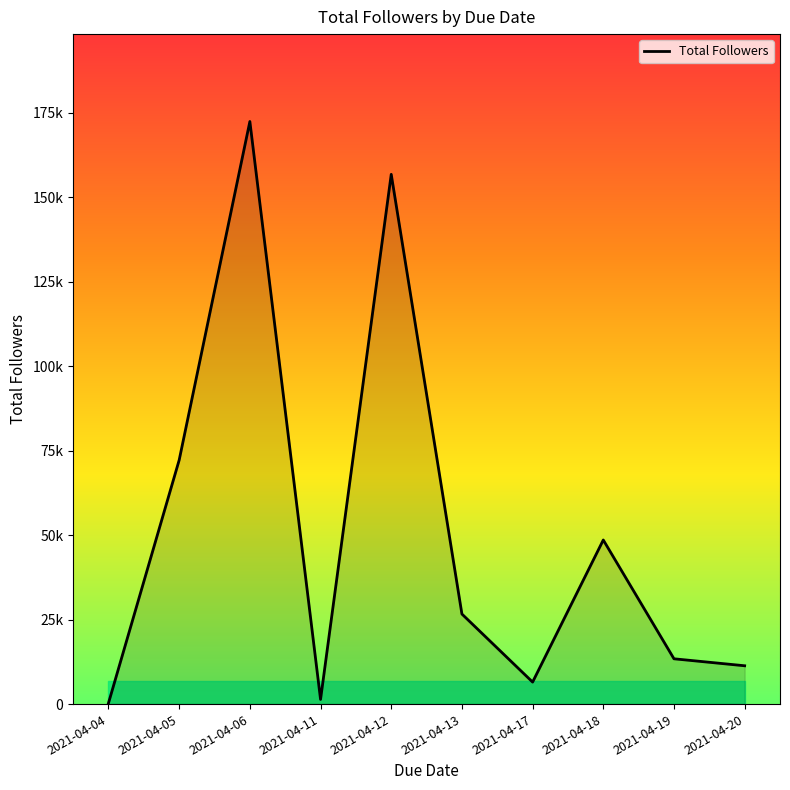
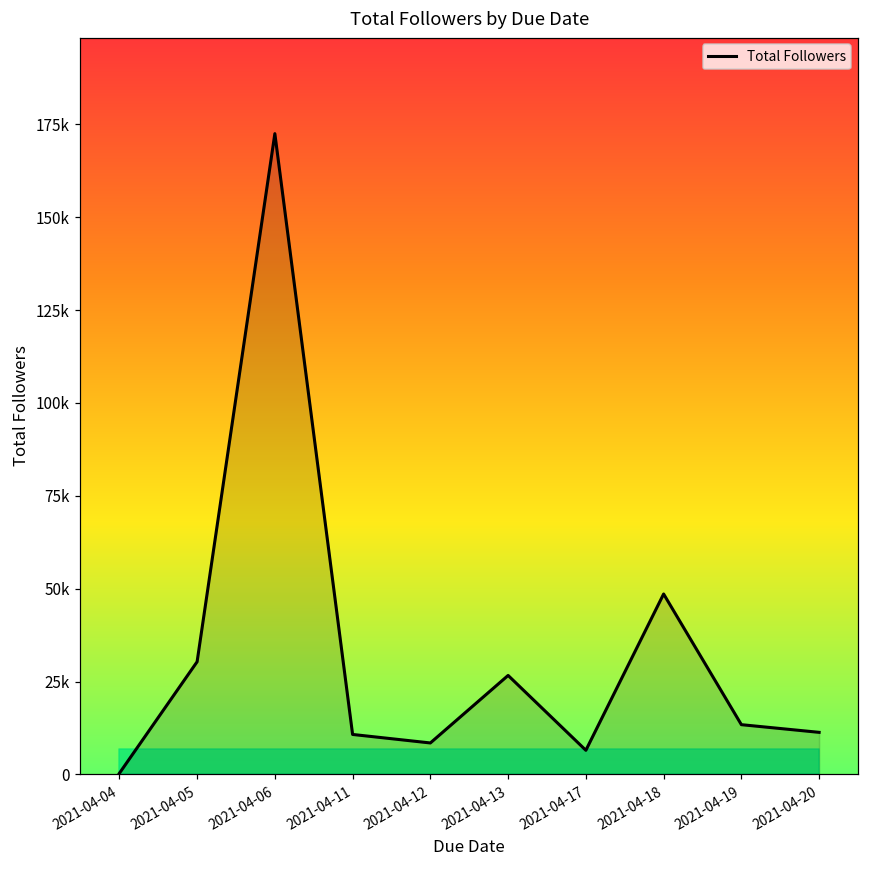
Total Followers, 2021-04-05: 72000 -> 30000
Total Followers, 2021-04-11: 1000 -> 11000
Total Followers, 2021-04-12: 157000 -> 8000
